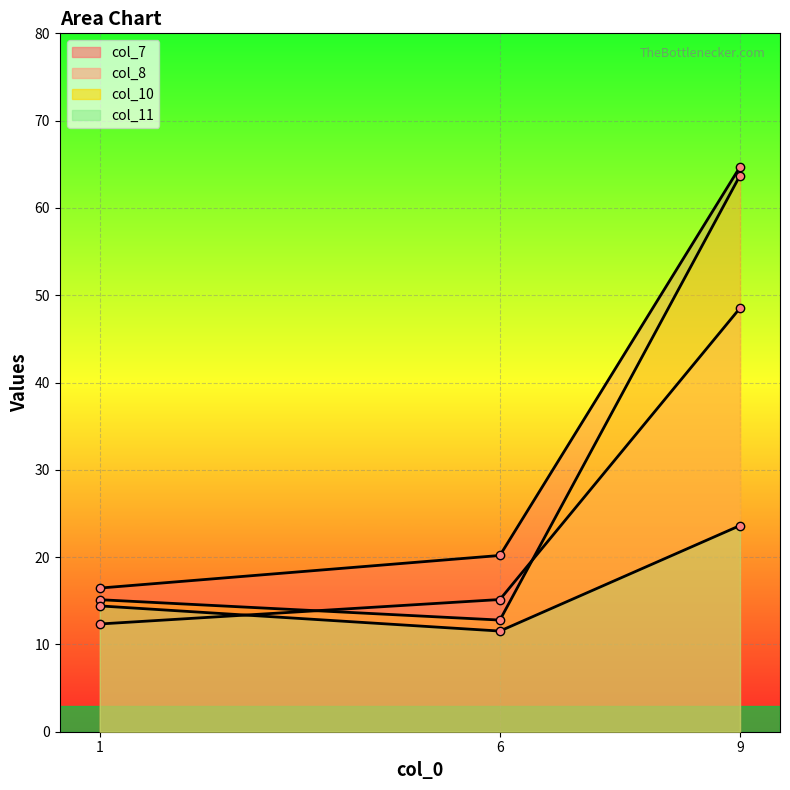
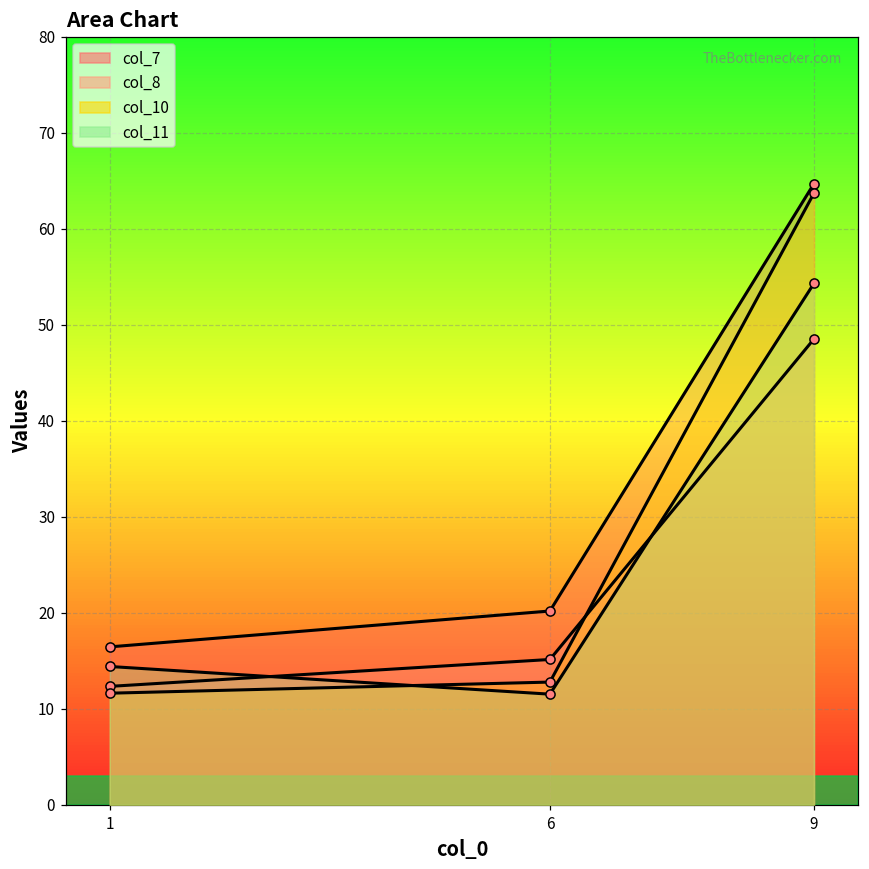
col_10, 1: 15 -> 12
col_11, 9: 24 -> 54
